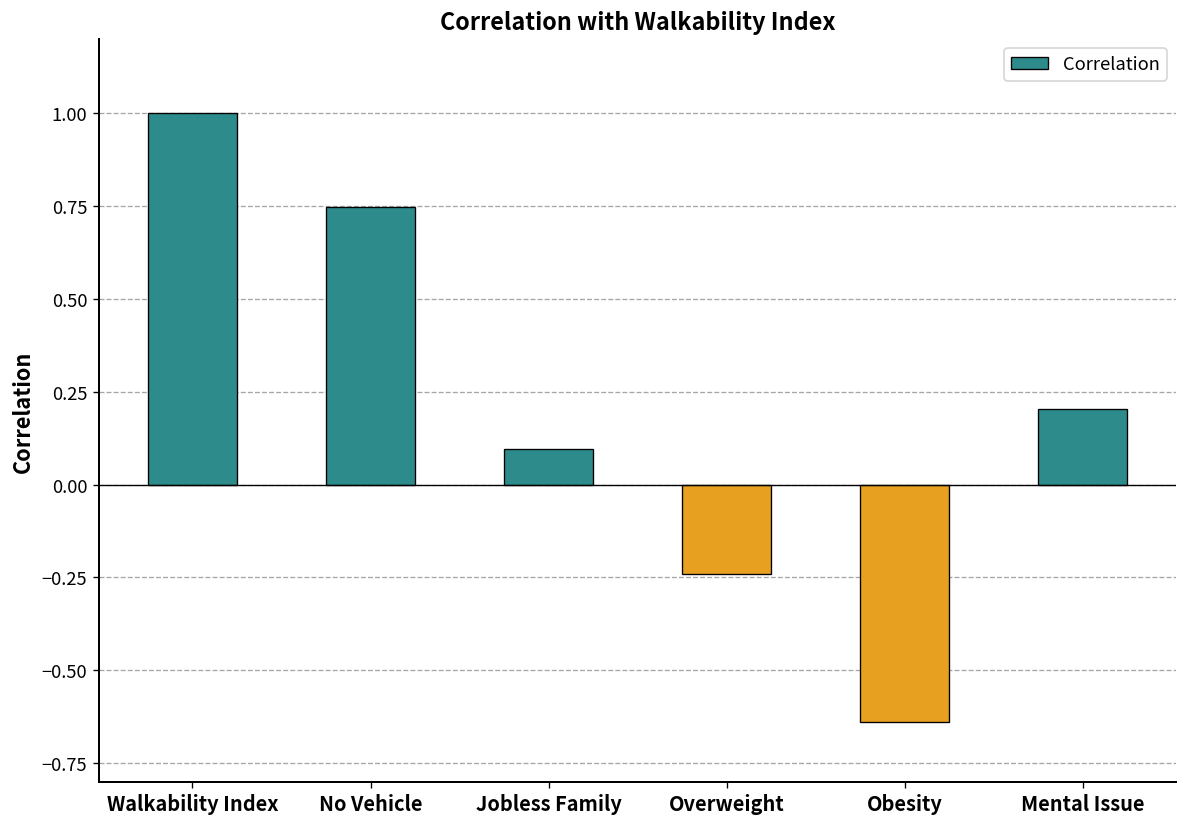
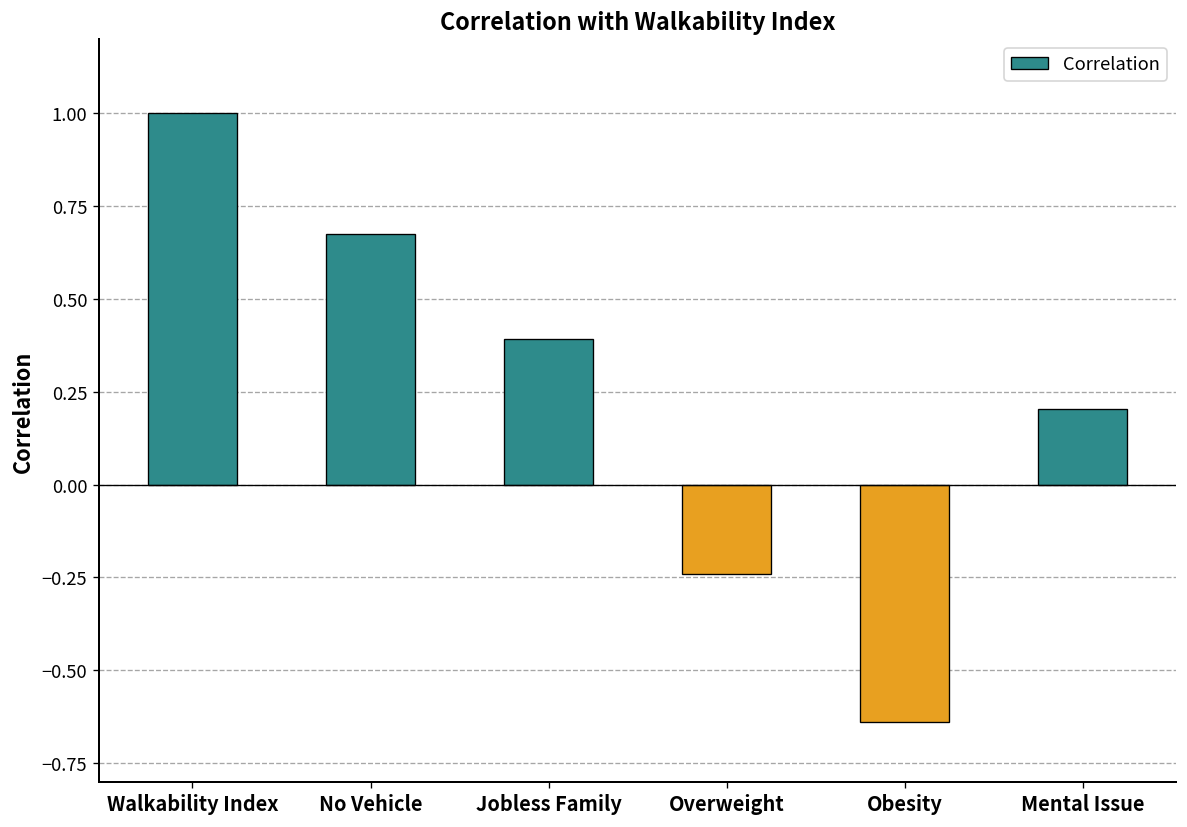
No Vehicle: 0.75 -> 0.67
Jobless Family: 0.10 -> 0.39
